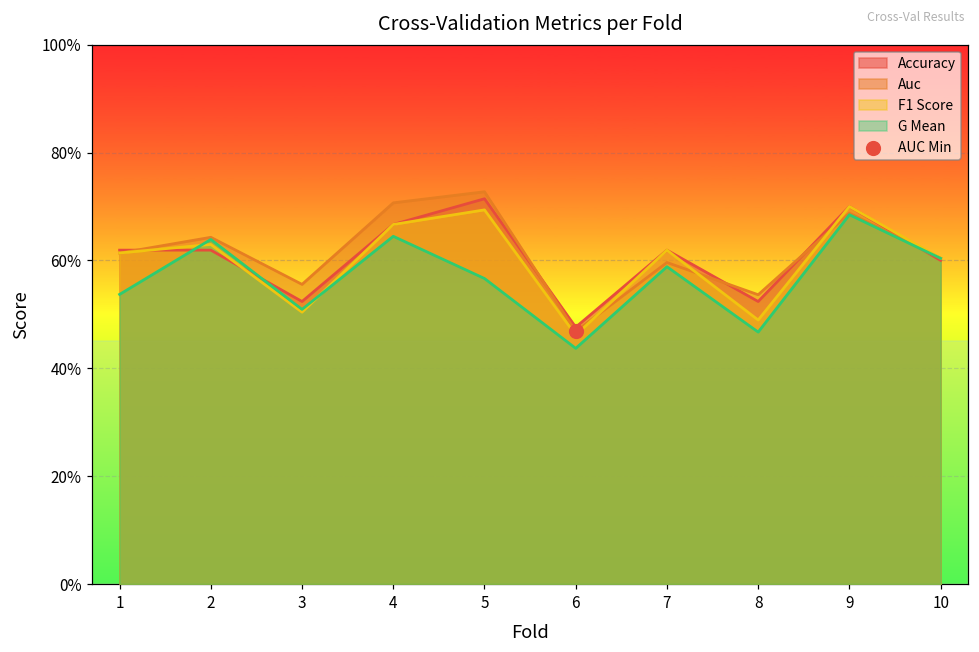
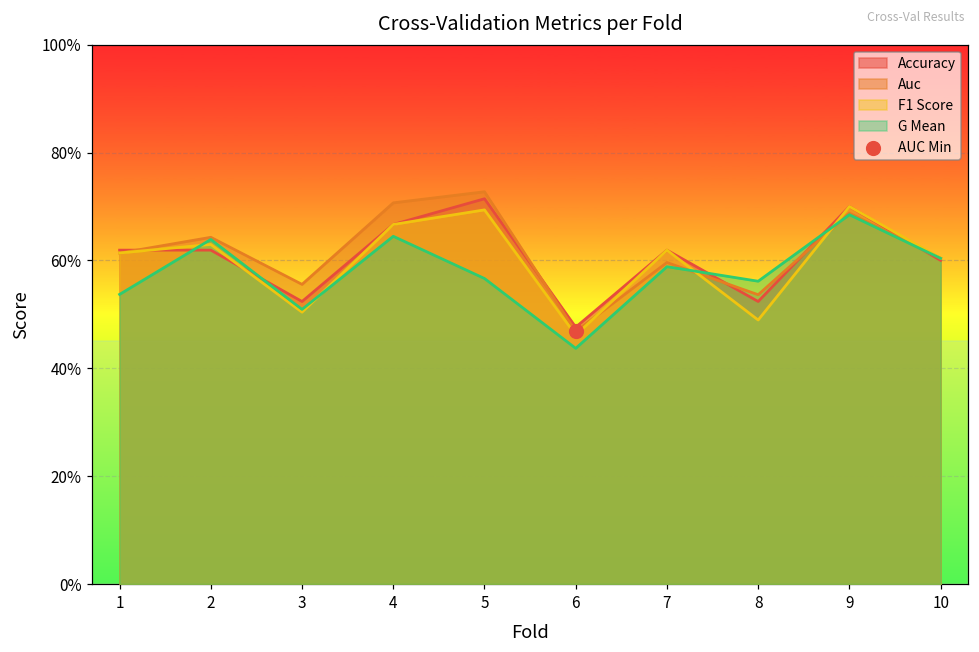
G Mean, 8: 47% -> 56%
